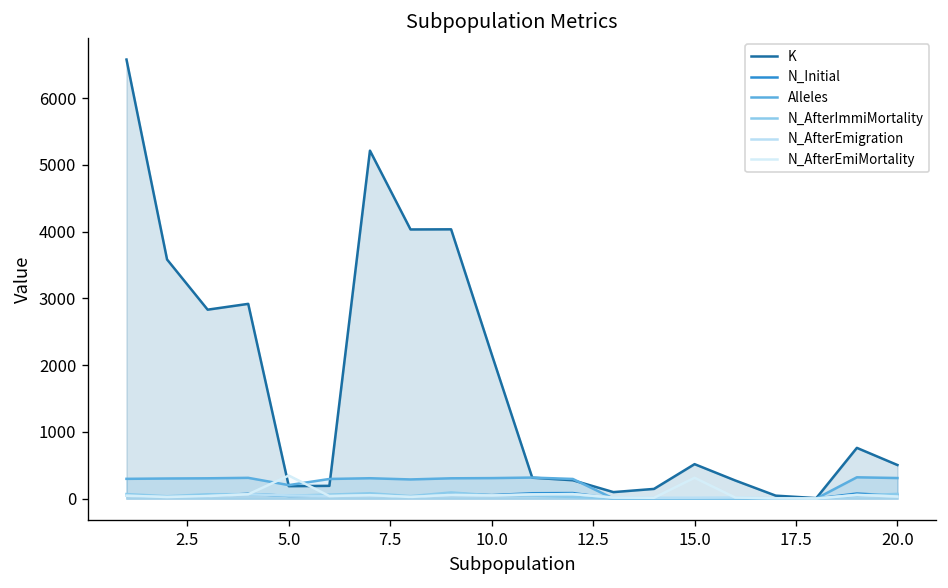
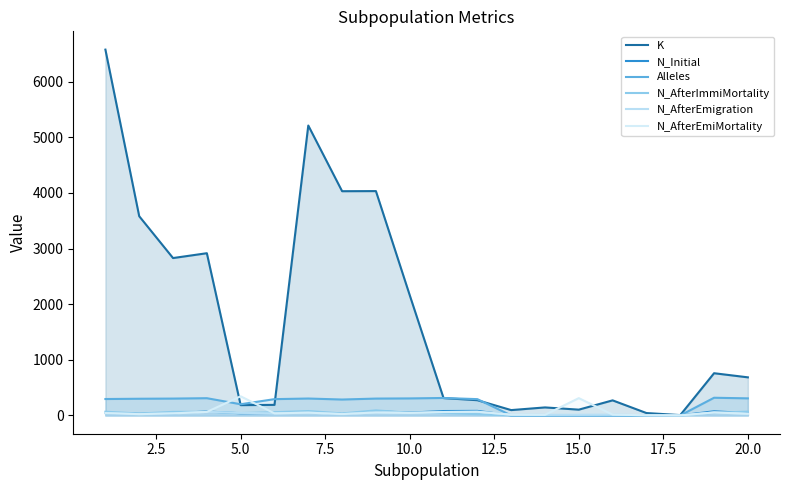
K, 15.0: 500 -> 100
K, 20.0: 500 -> 700
